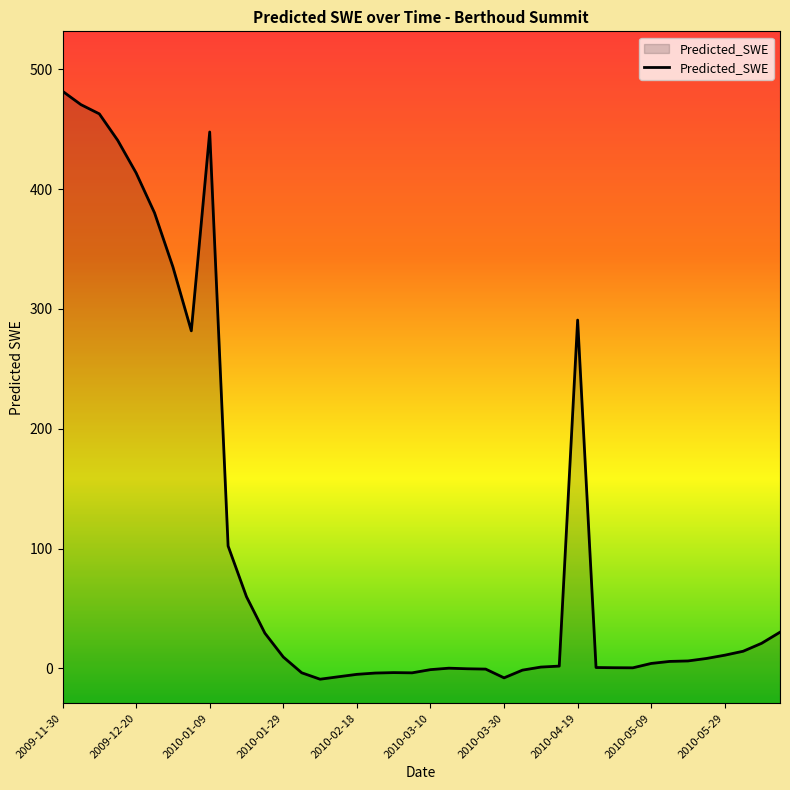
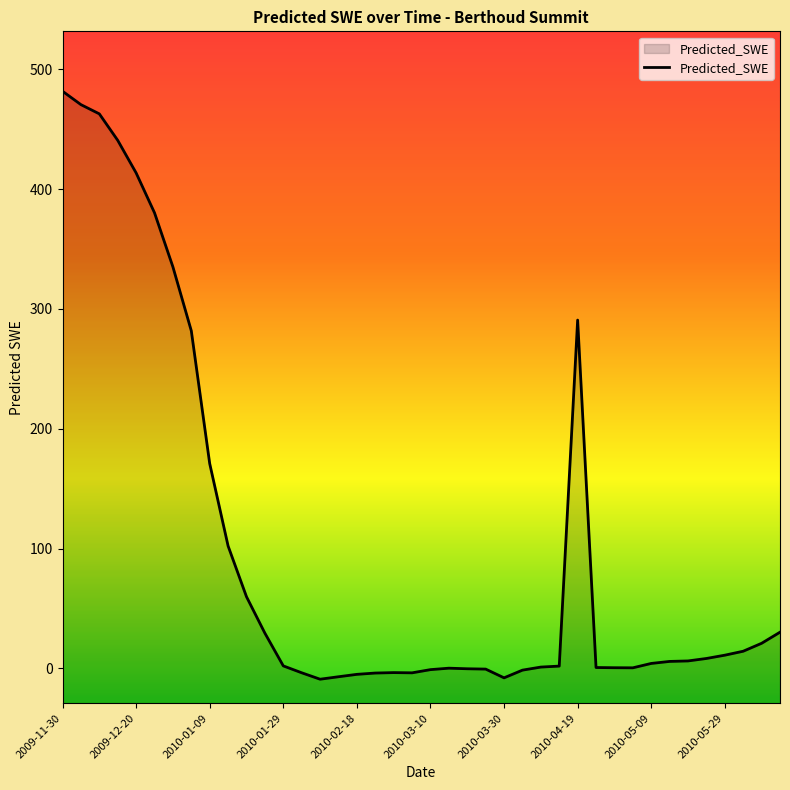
2010-01-09: 448 -> 171
2010-01-29: 9 -> 2
